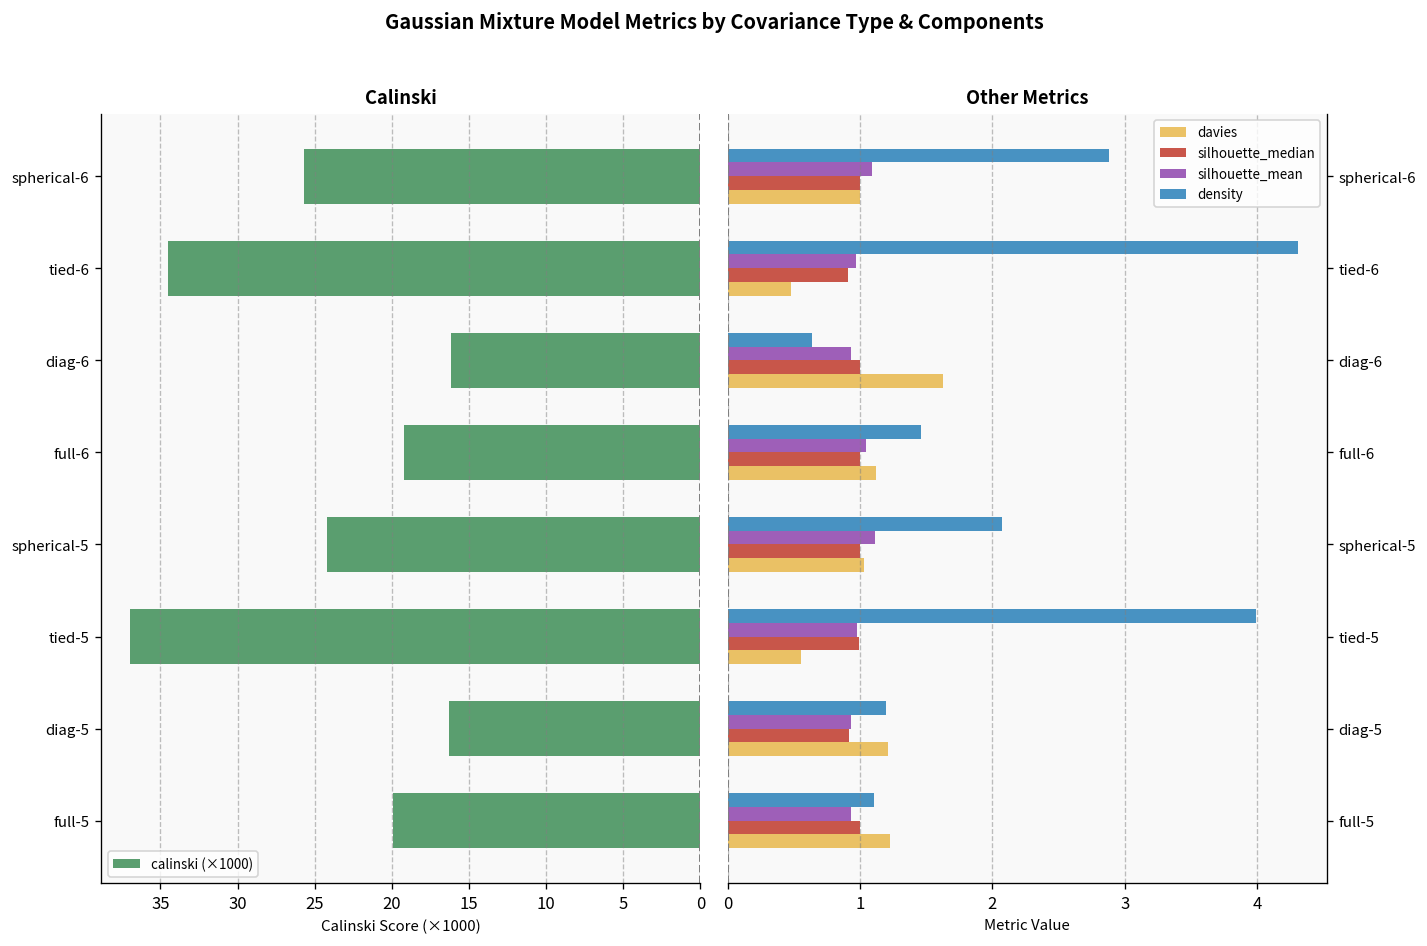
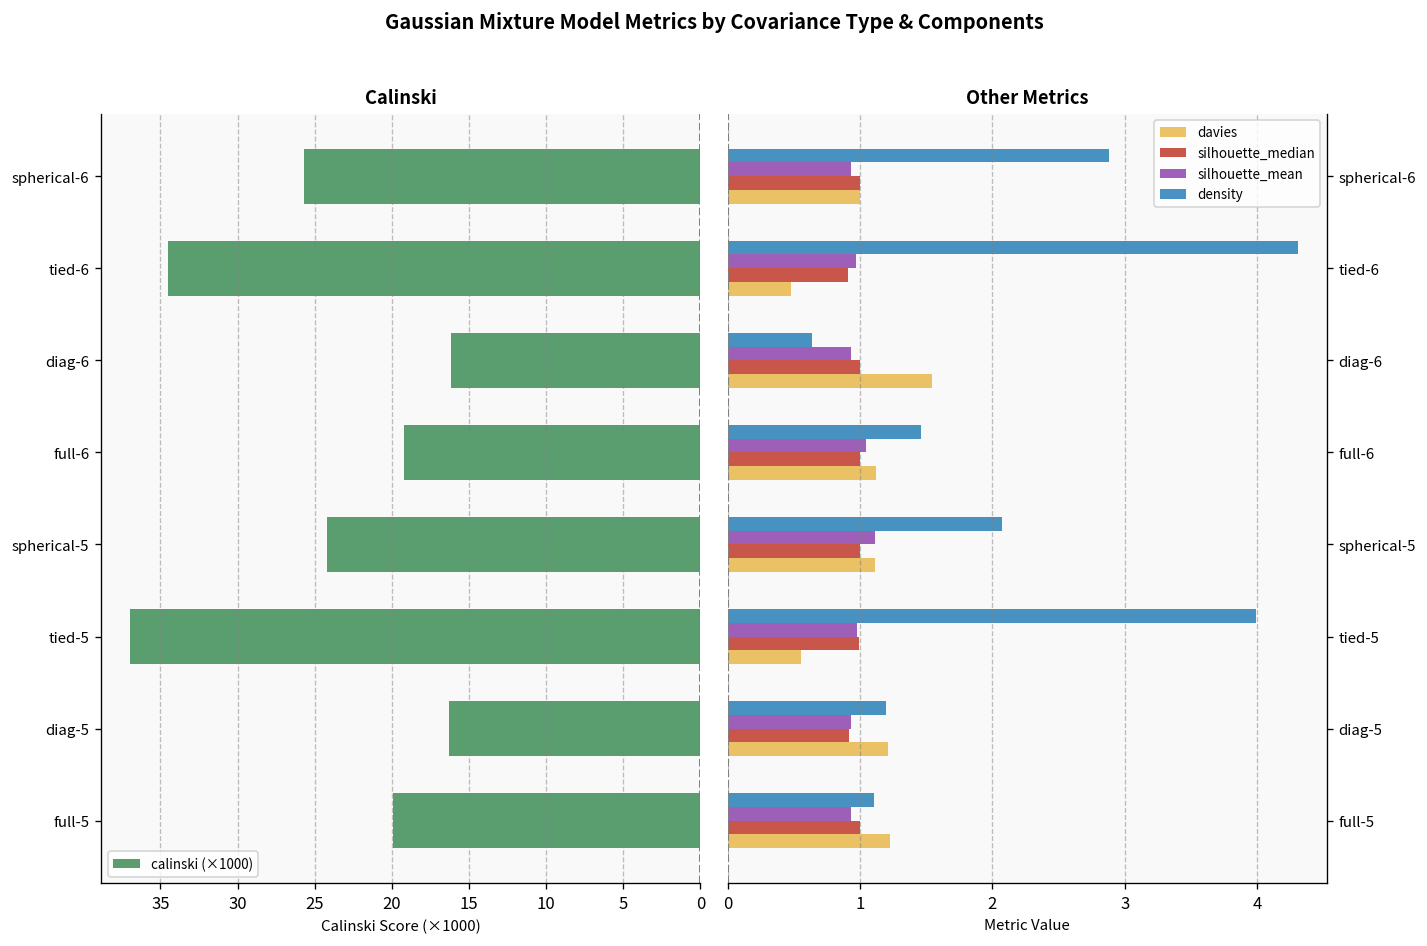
Other Metrics, silhouette_mean, spherical-6: 1.09 -> 0.93
Other Metrics, davies, diag-6: 1.63 -> 1.55
Other Metrics, davies, spherical-5: 1.03 -> 1.11
